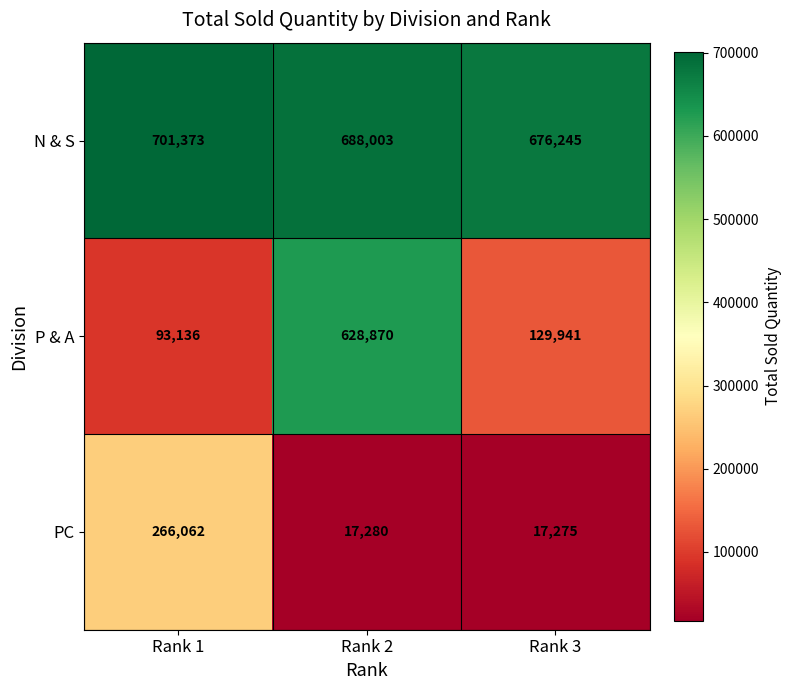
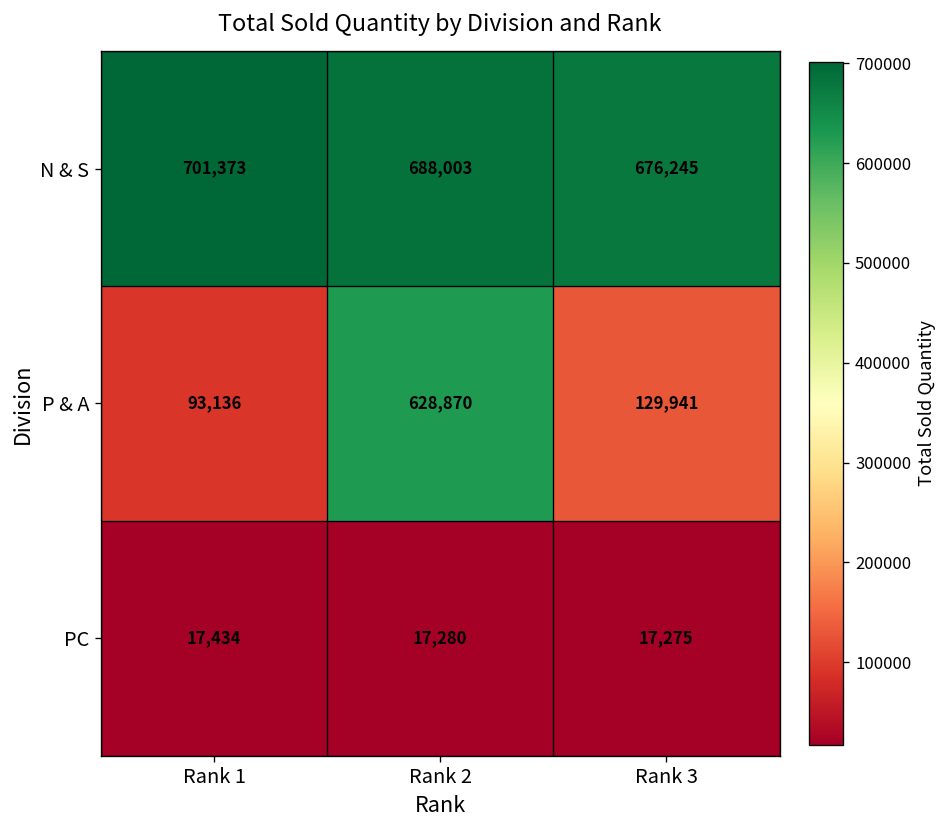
PC, Rank 1: 266,062 -> 17,434
